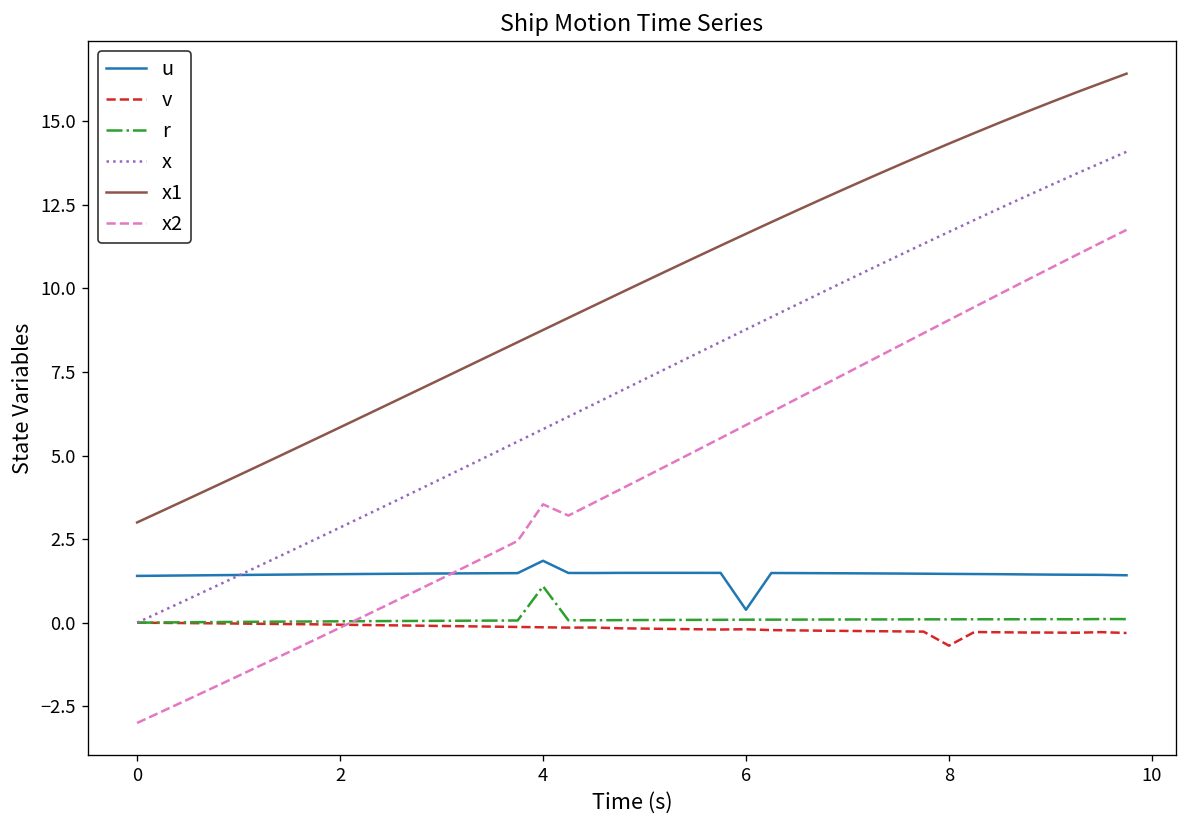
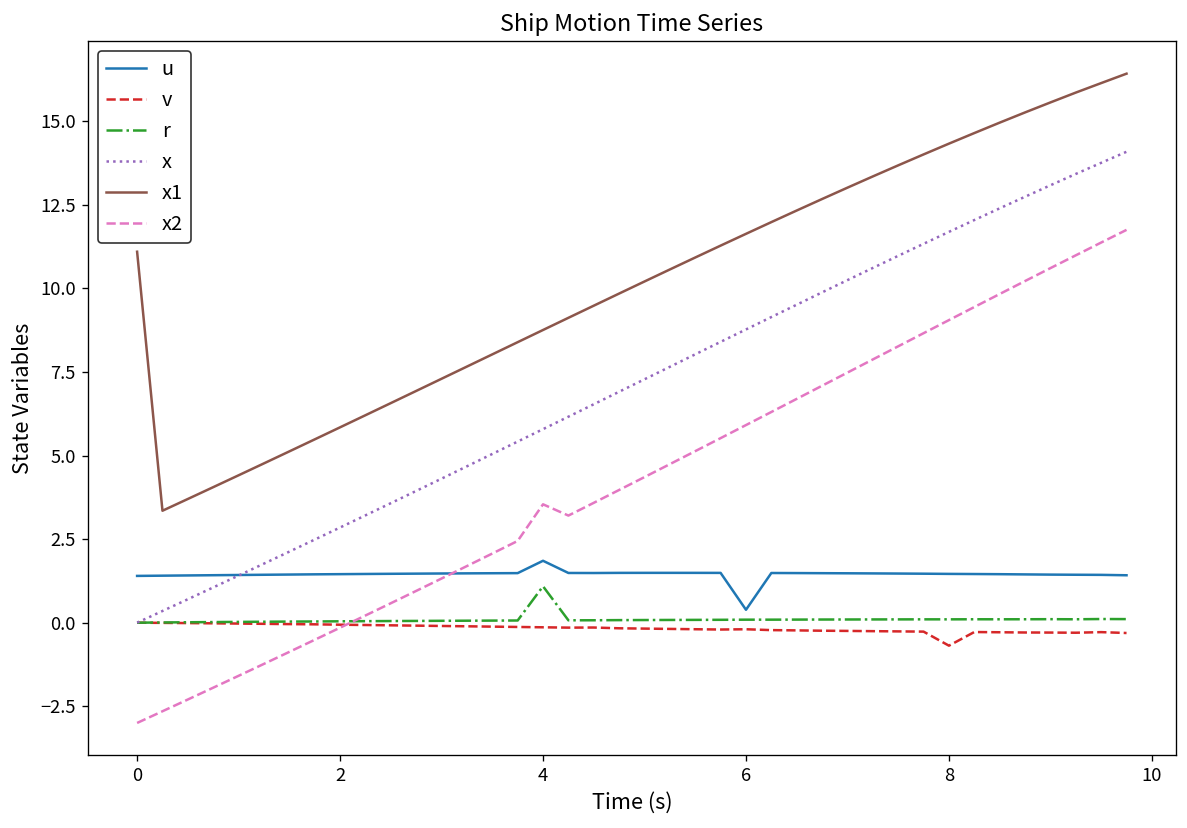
x1, 0: 3.0 -> 11.1
